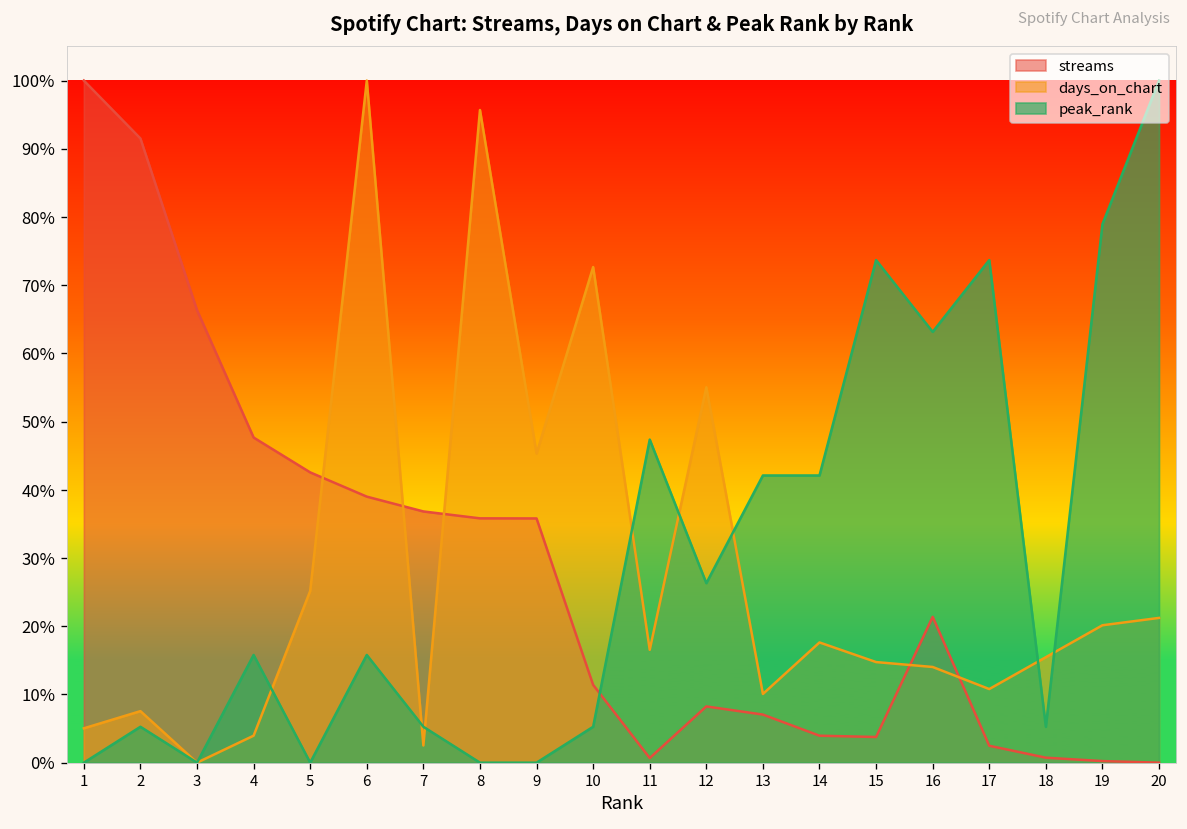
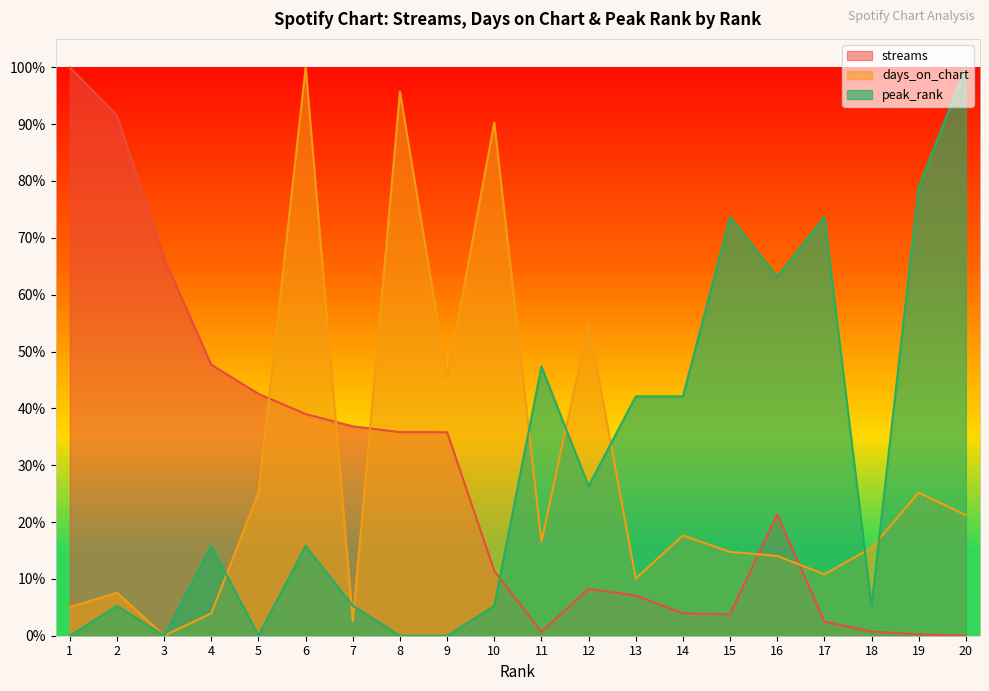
days_on_chart, 10: 73% -> 90%
days_on_chart, 19: 20% -> 25%
